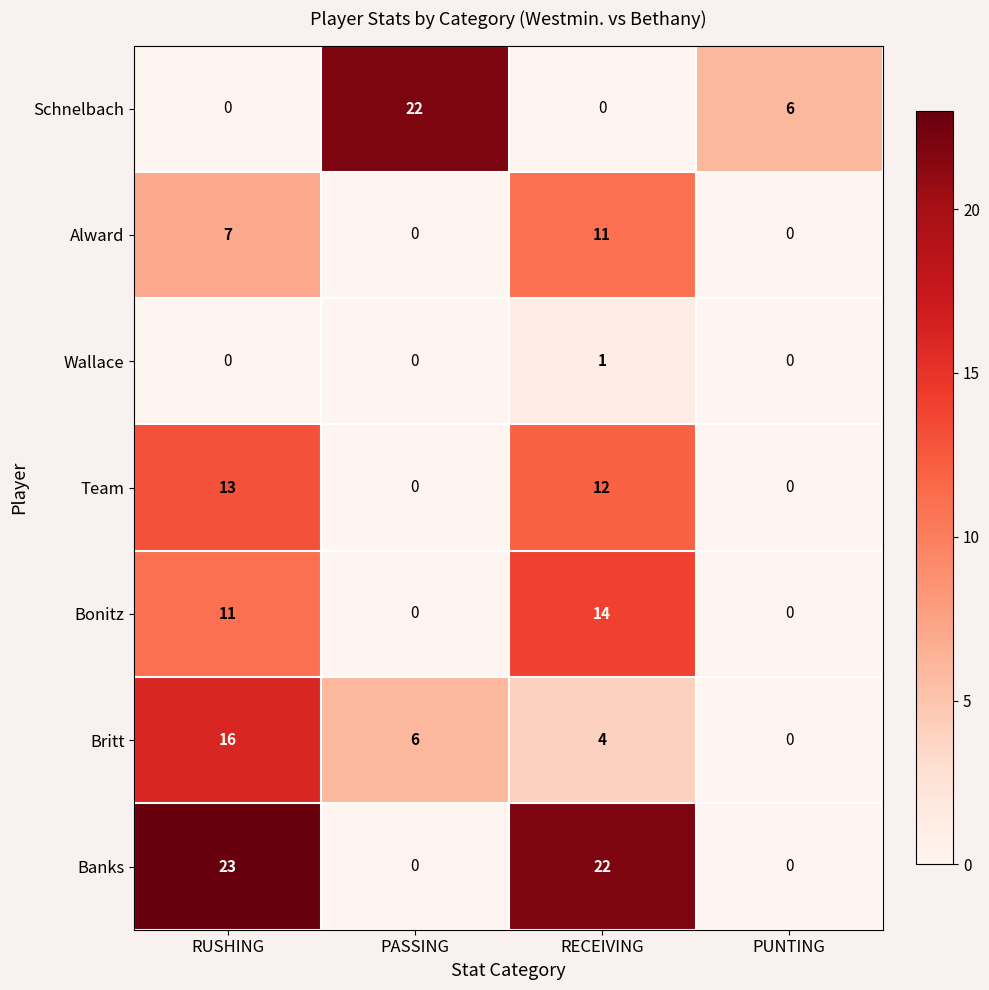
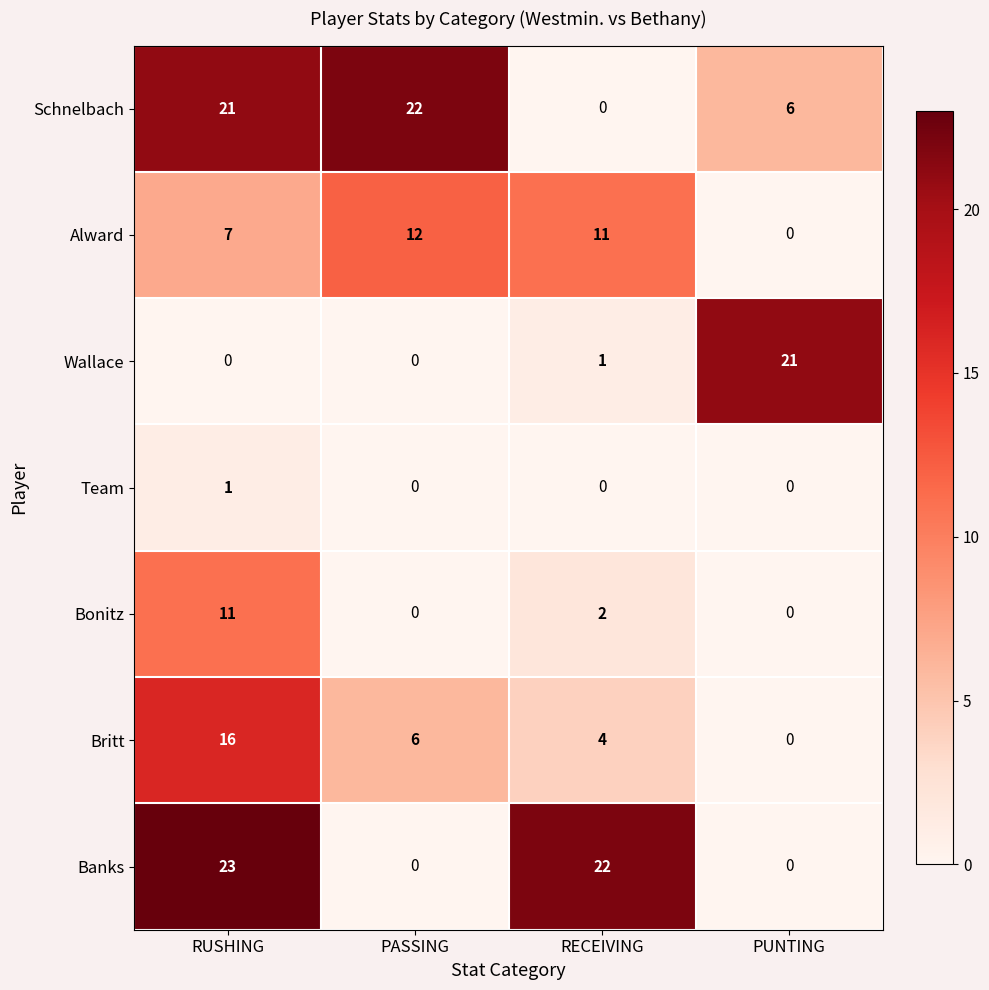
Schnelbach, RUSHING: 0 -> 21
Alward, PASSING: 0 -> 12
Wallace, PUNTING: 0 -> 21
Team, RUSHING: 13 -> 1
Team, RECEIVING: 12 -> 0
Bonitz, RECEIVING: 14 -> 2
